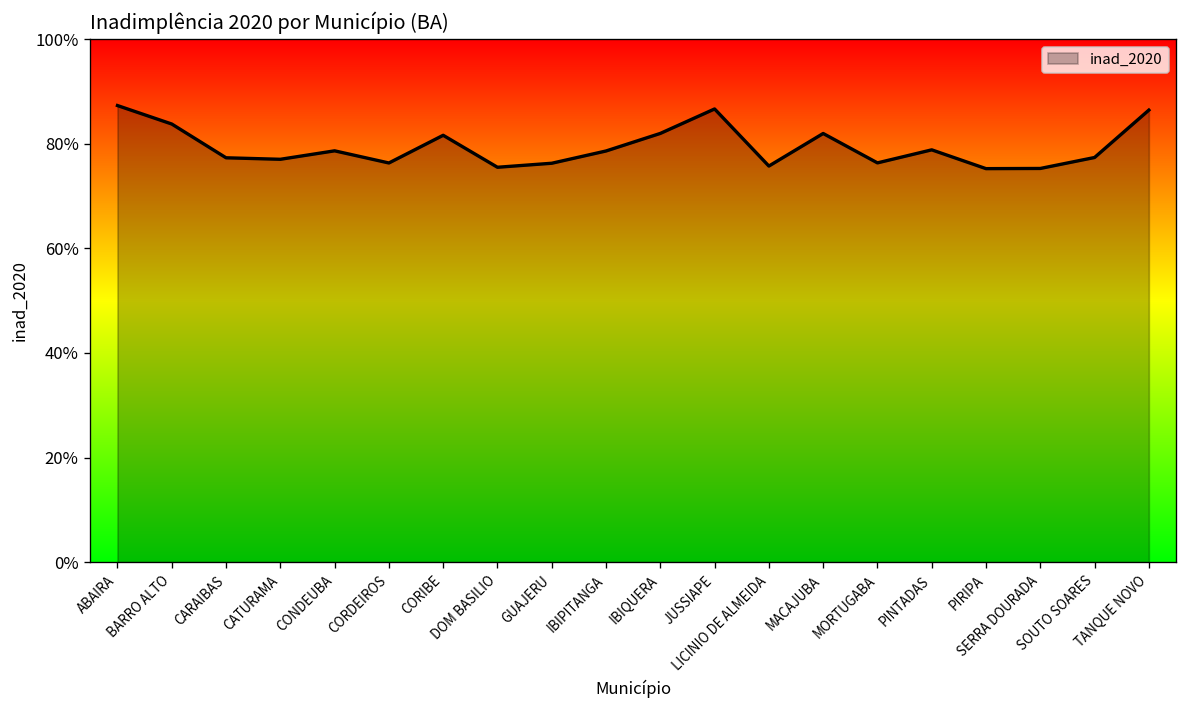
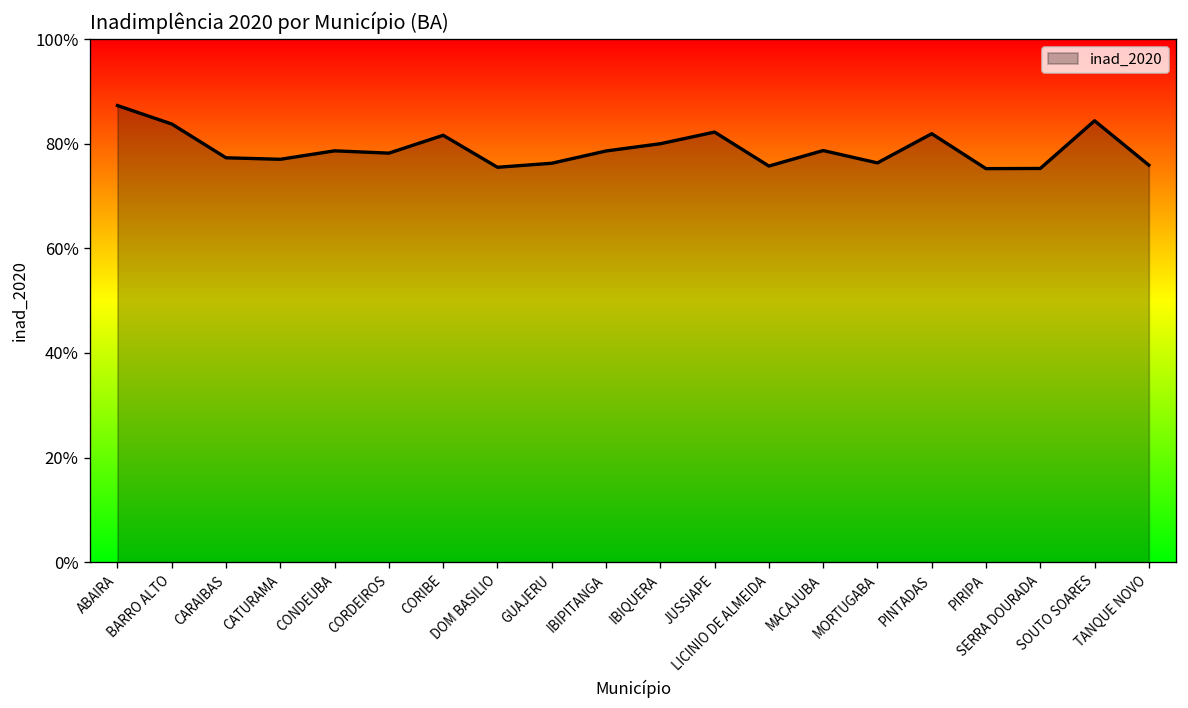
CORDEIROS: 76% -> 78%
IBIQUERA: 82% -> 80%
JUSSIAPE: 87% -> 82%
MACAJUBA: 82% -> 79%
PINTADAS: 79% -> 82%
SOUTO SOARES: 77% -> 84%
TANQUE NOVO: 86% -> 76%
